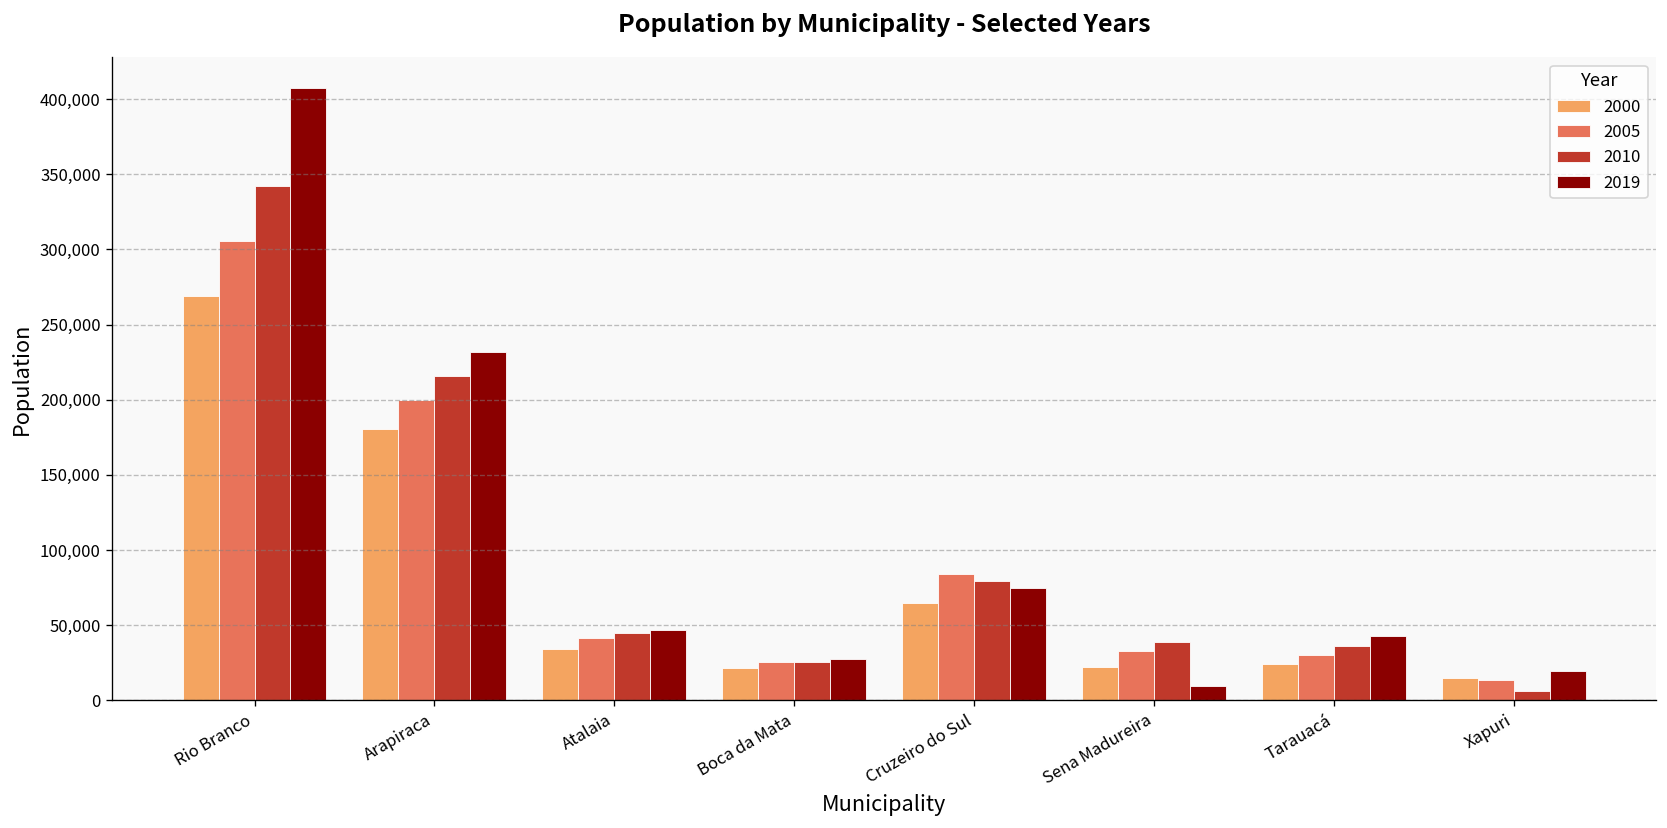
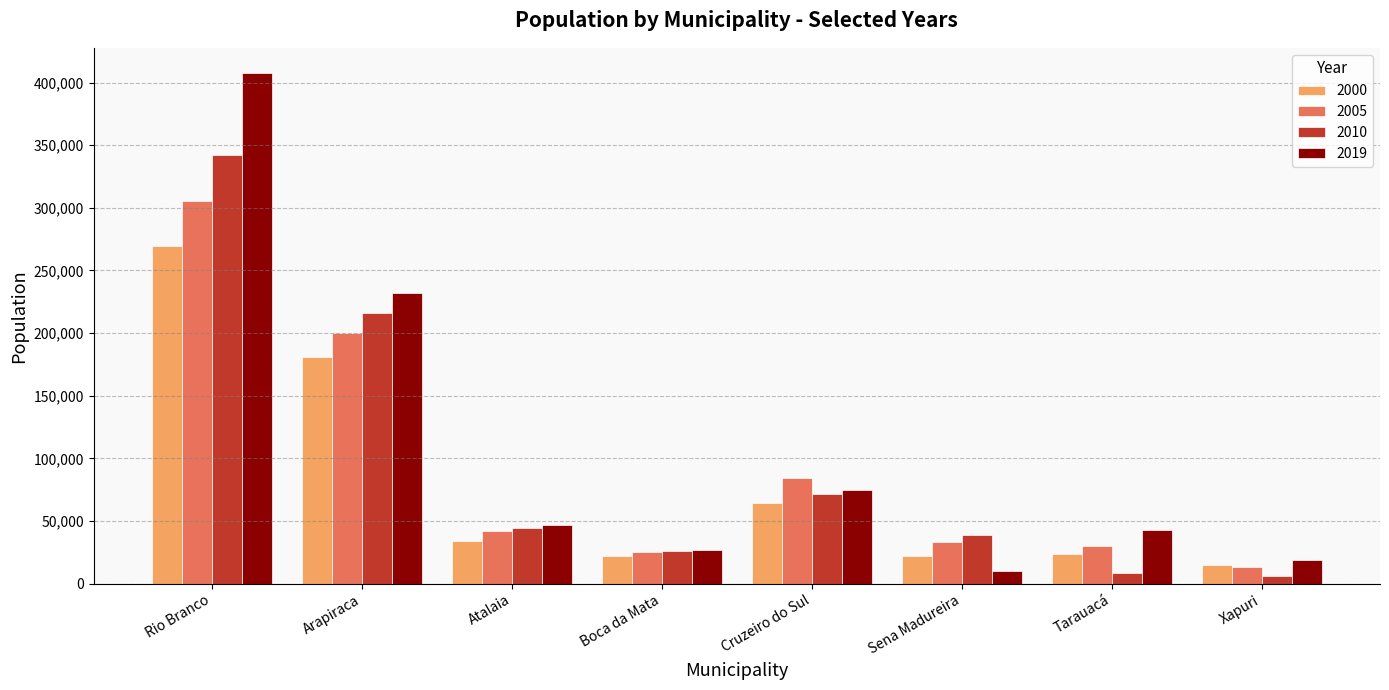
2010, Cruzeiro do Sul: 79,000 -> 72,000
2010, Tarauacá: 36,000 -> 9,000
